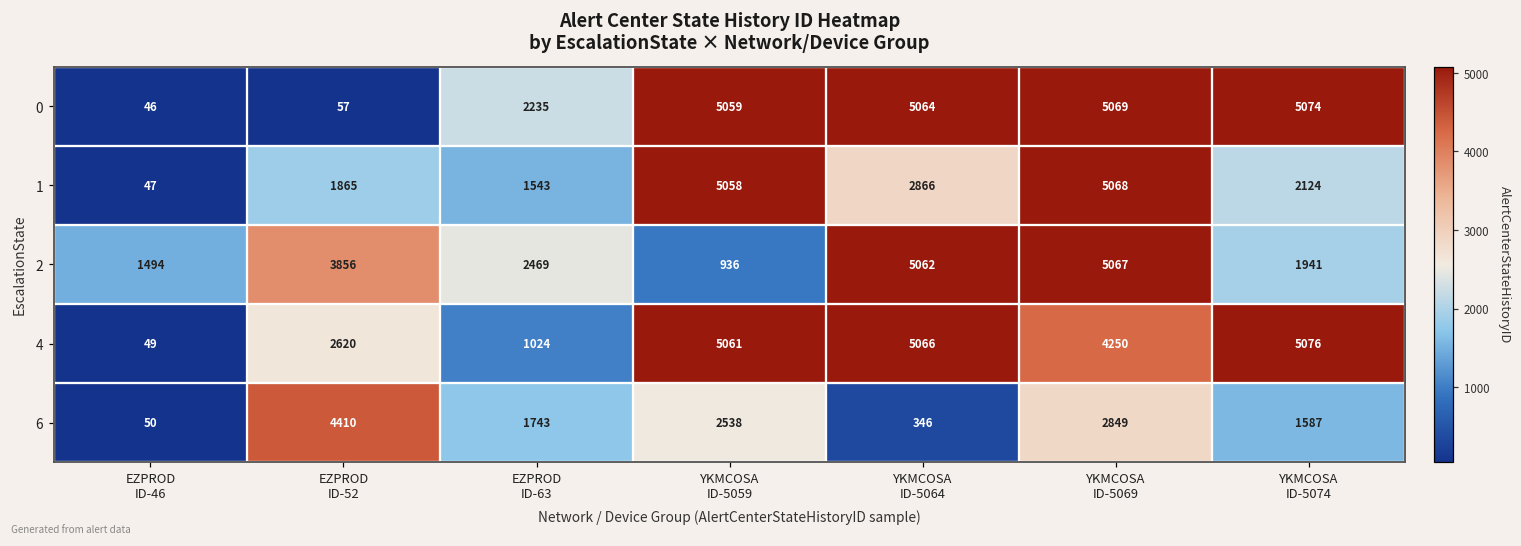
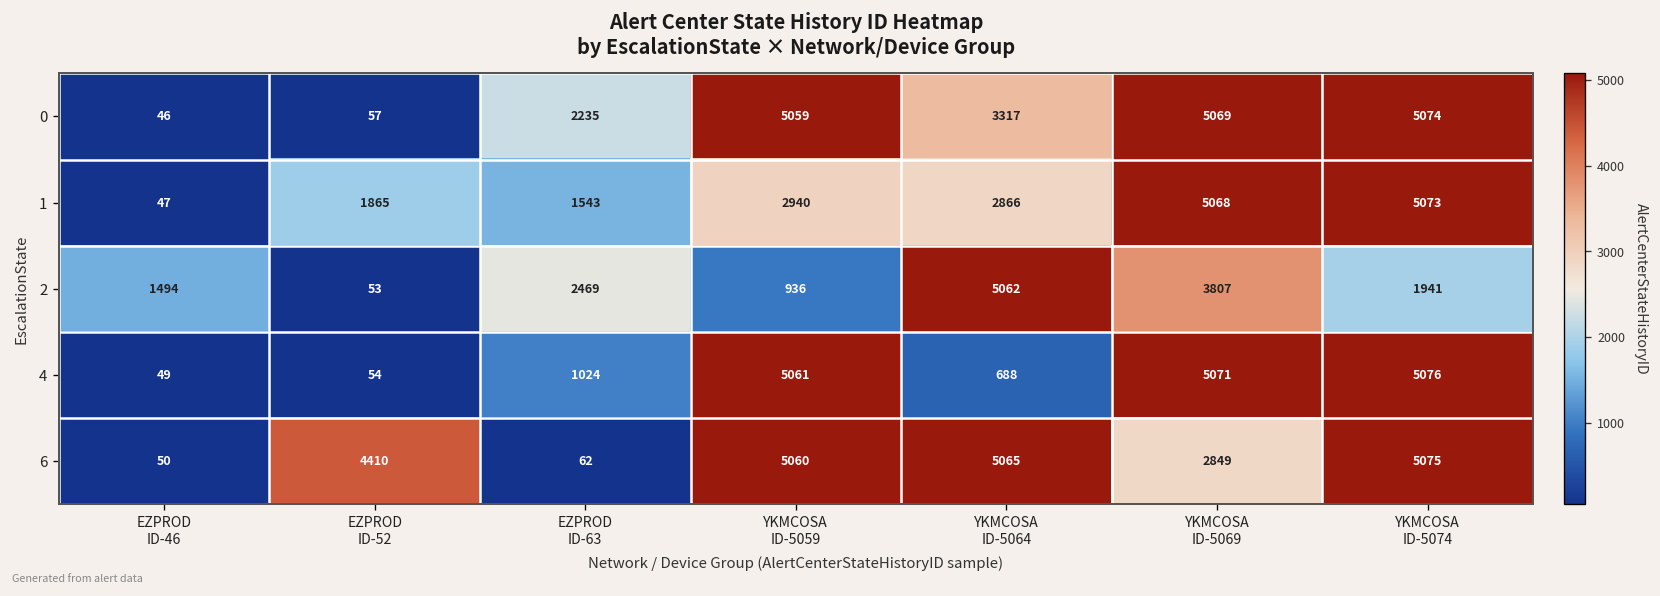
0, YKMCOSA ID-5064: 5064 -> 3317
1, YKMCOSA ID-5059: 5058 -> 2940
1, YKMCOSA ID-5074: 2124 -> 5073
2, EZPROD ID-52: 3856 -> 53
2, YKMCOSA ID-5069: 5067 -> 3807
4, EZPROD ID-52: 2620 -> 54
4, YKMCOSA ID-5064: 5066 -> 688
4, YKMCOSA ID-5069: 4250 -> 5071
6, EZPROD ID-63: 1743 -> 62
6, YKMCOSA ID-5059: 2538 -> 5060
6, YKMCOSA ID-5064: 346 -> 5065
6, YKMCOSA ID-5074: 1587 -> 5075
